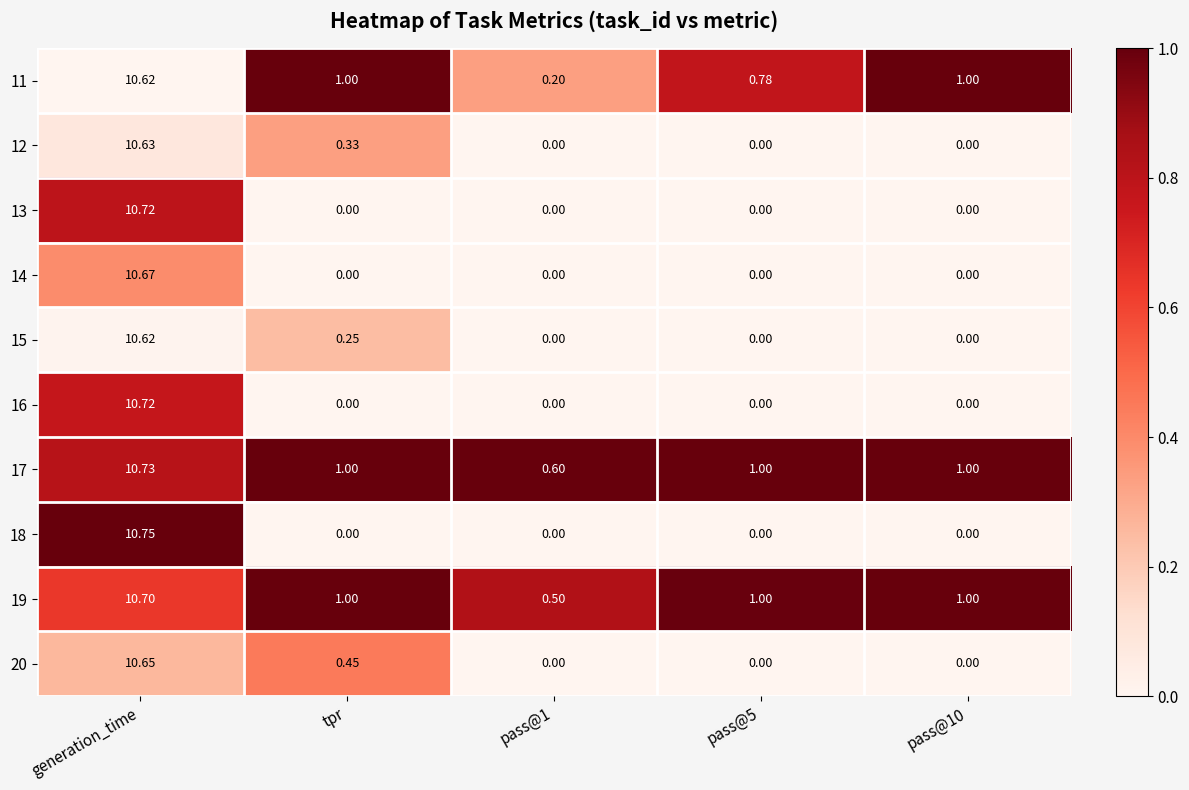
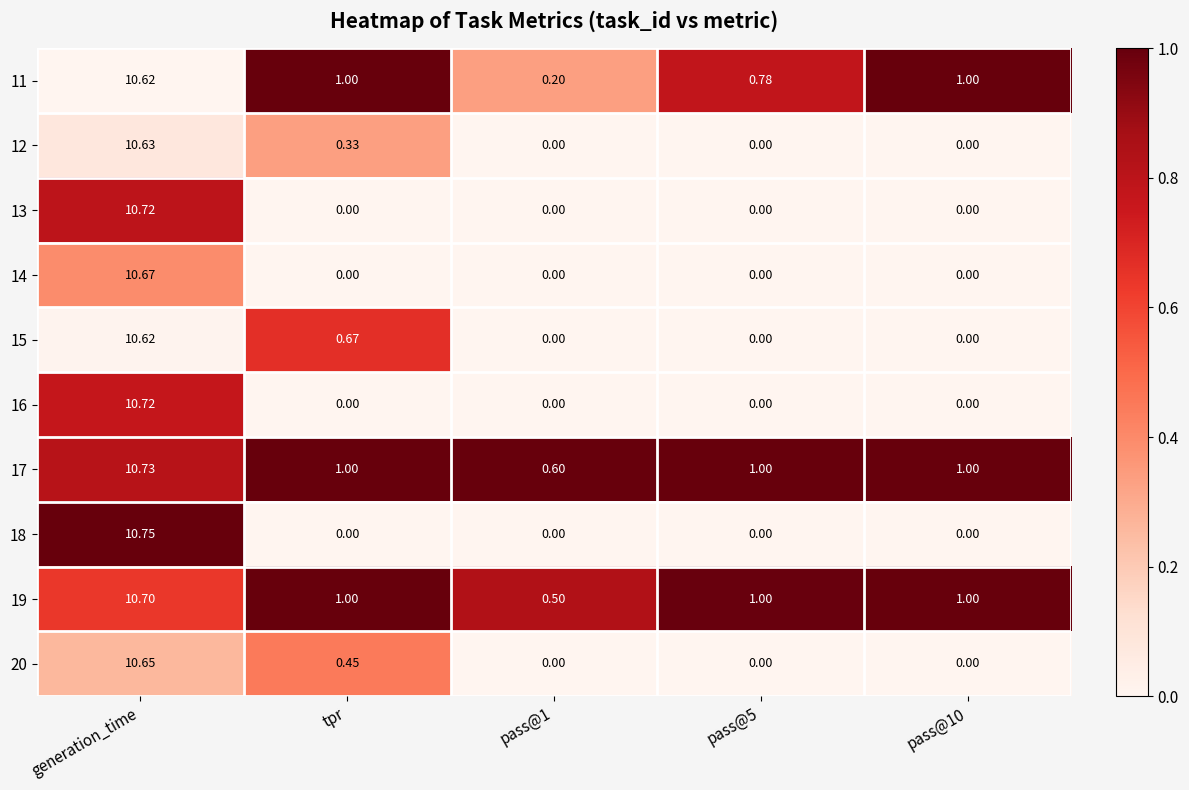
15, tpr: 0.25 -> 0.67
